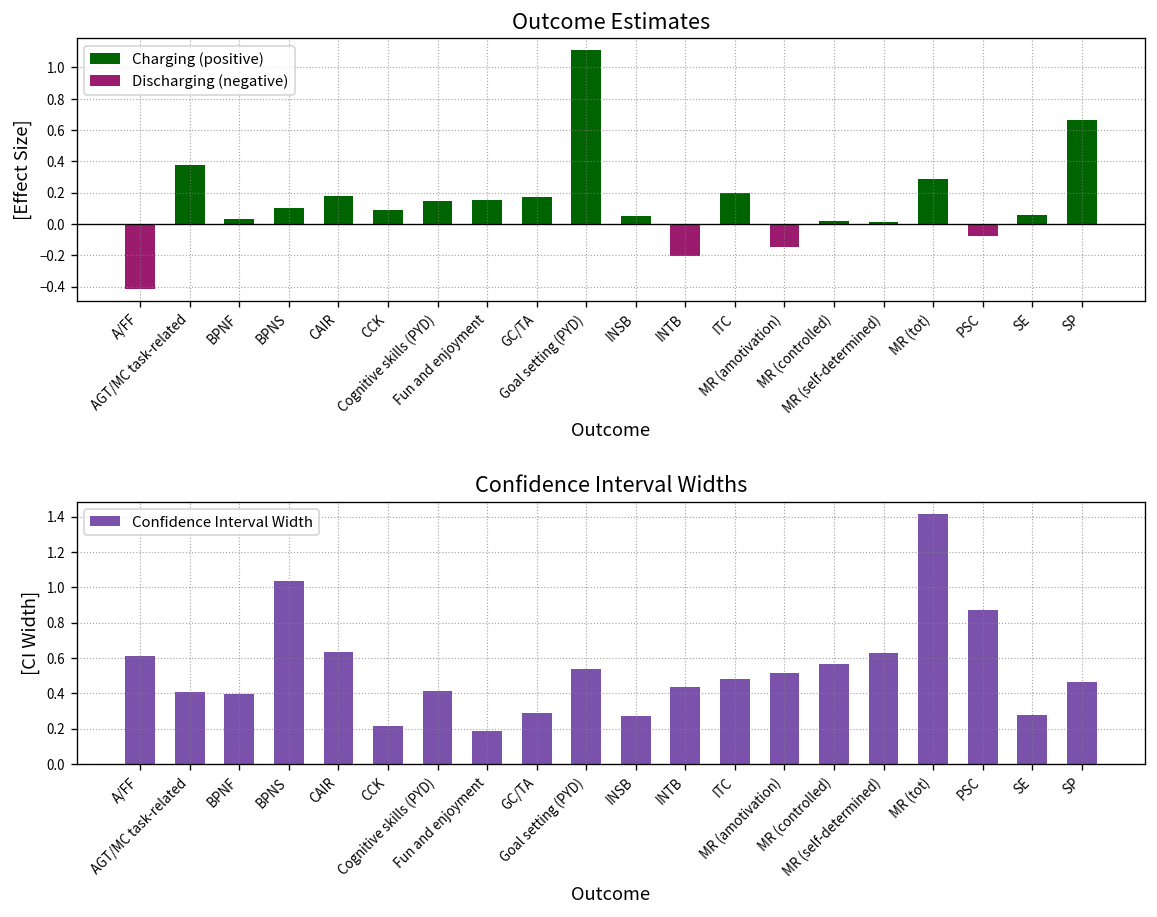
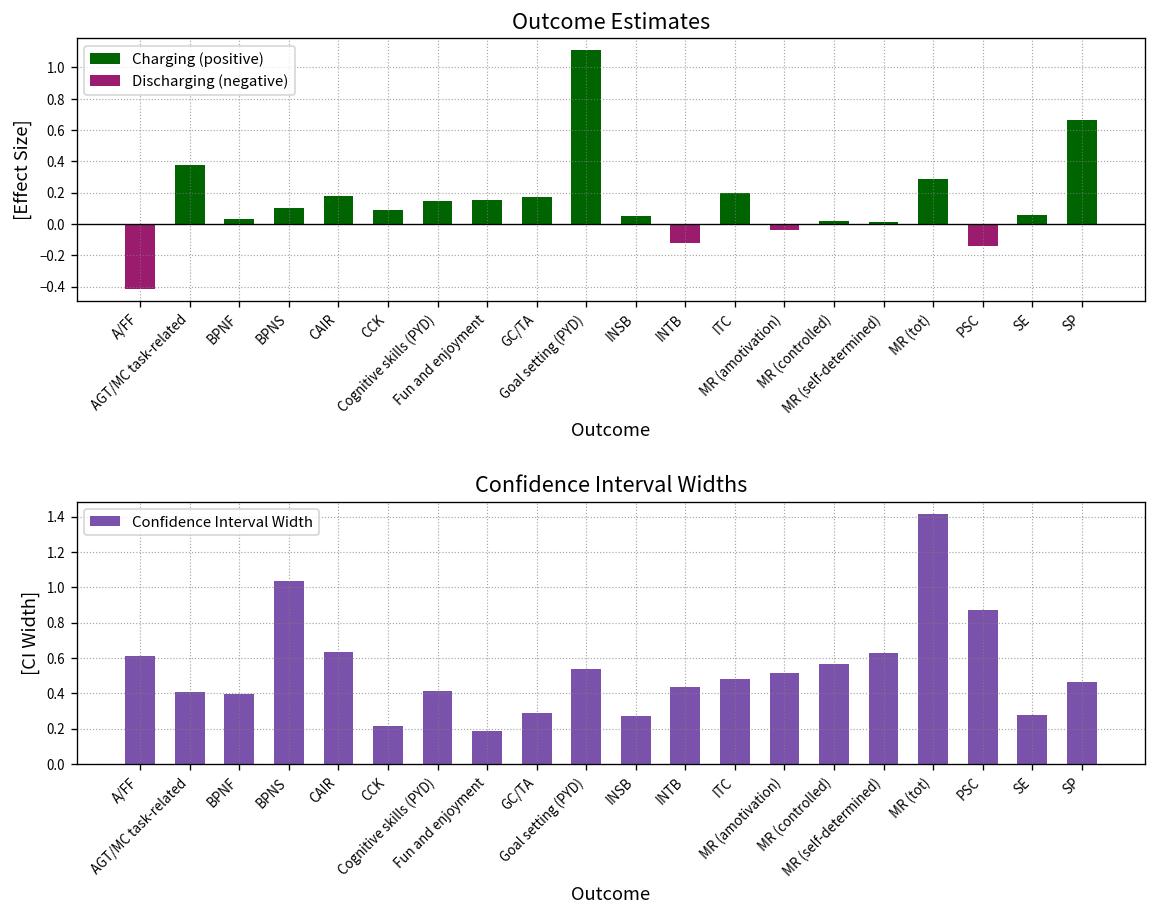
Outcome Estimates, Discharging (negative), INTB: -0.20 -> -0.12
Outcome Estimates, Discharging (negative), MR (amotivation): -0.15 -> -0.04
Outcome Estimates, Discharging (negative), PSC: -0.08 -> -0.14
